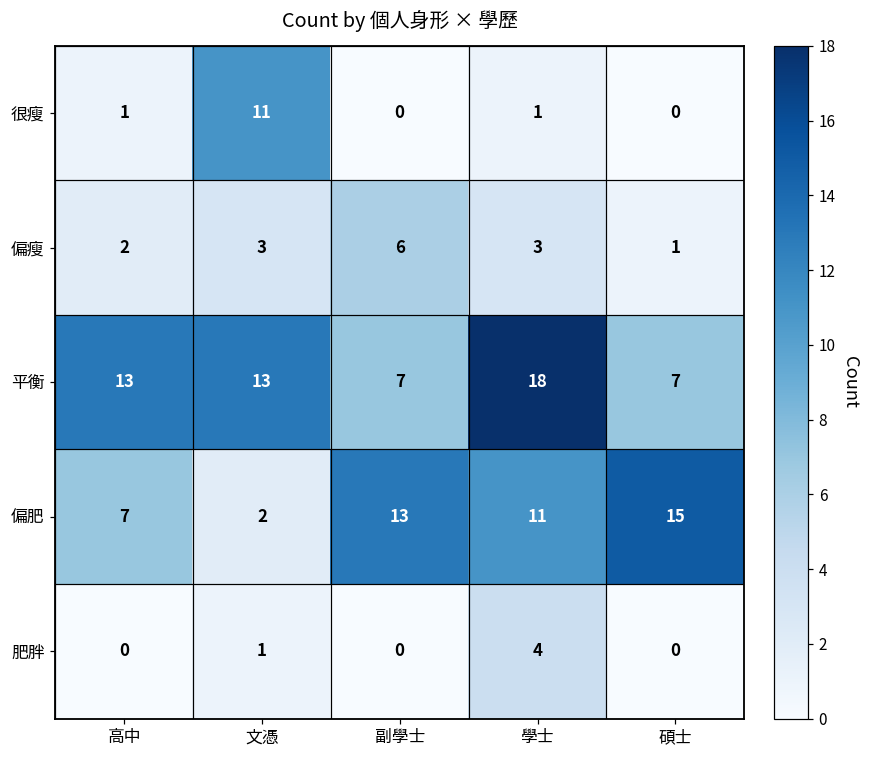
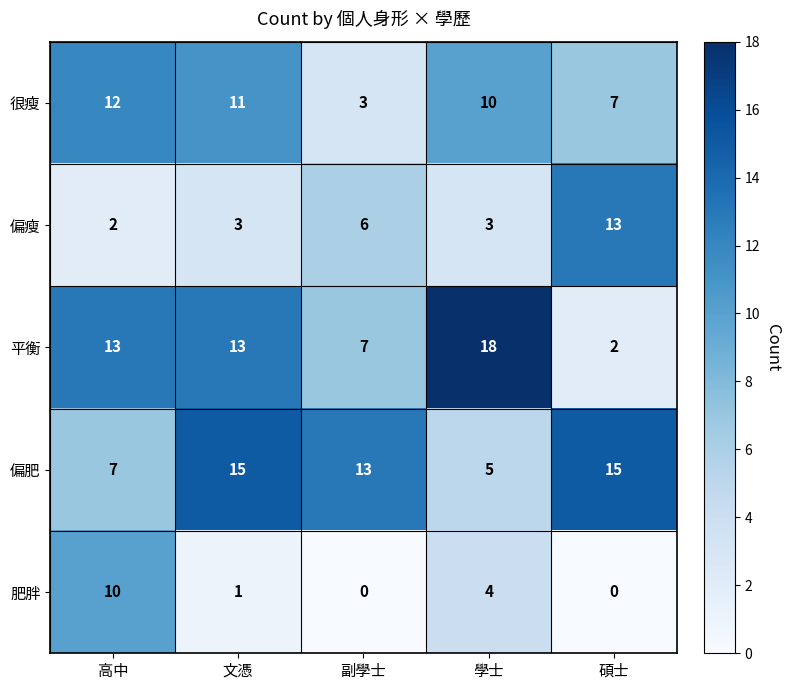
很瘦, 高中: 1 -> 12
很瘦, 副學士: 0 -> 3
很瘦, 學士: 1 -> 10
很瘦, 碩士: 0 -> 7
偏瘦, 碩士: 1 -> 13
平衡, 碩士: 7 -> 2
偏肥, 文憑: 2 -> 15
偏肥, 學士: 11 -> 5
肥胖, 高中: 0 -> 10
